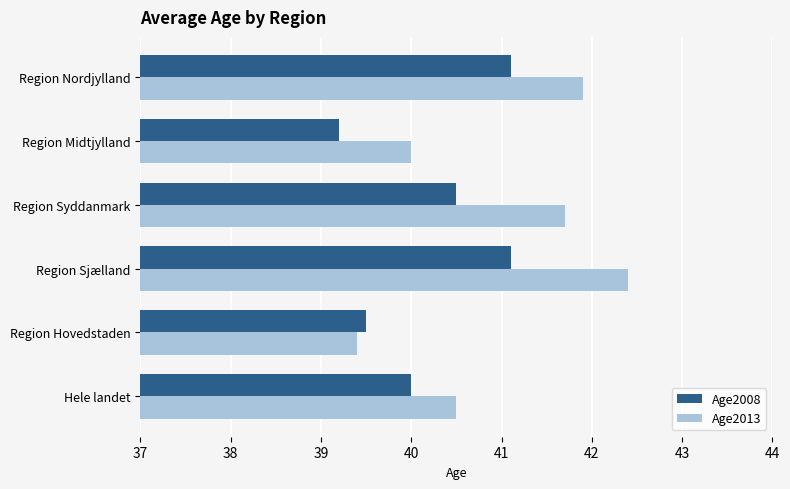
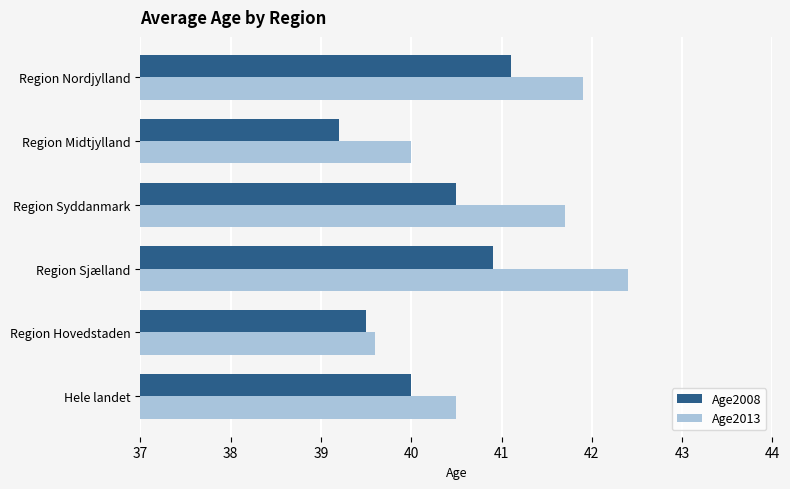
Age2008, Region Sjælland: 41.1 -> 40.9
Age2013, Region Hovedstaden: 39.4 -> 39.6
